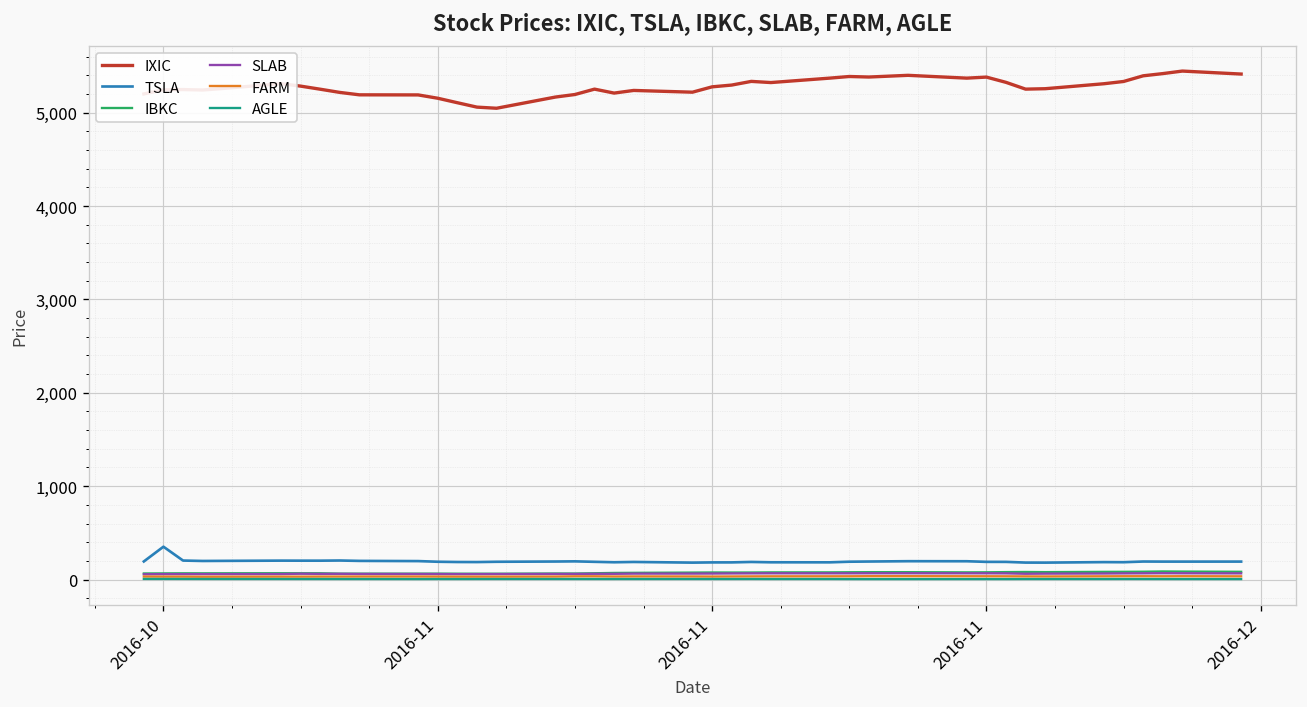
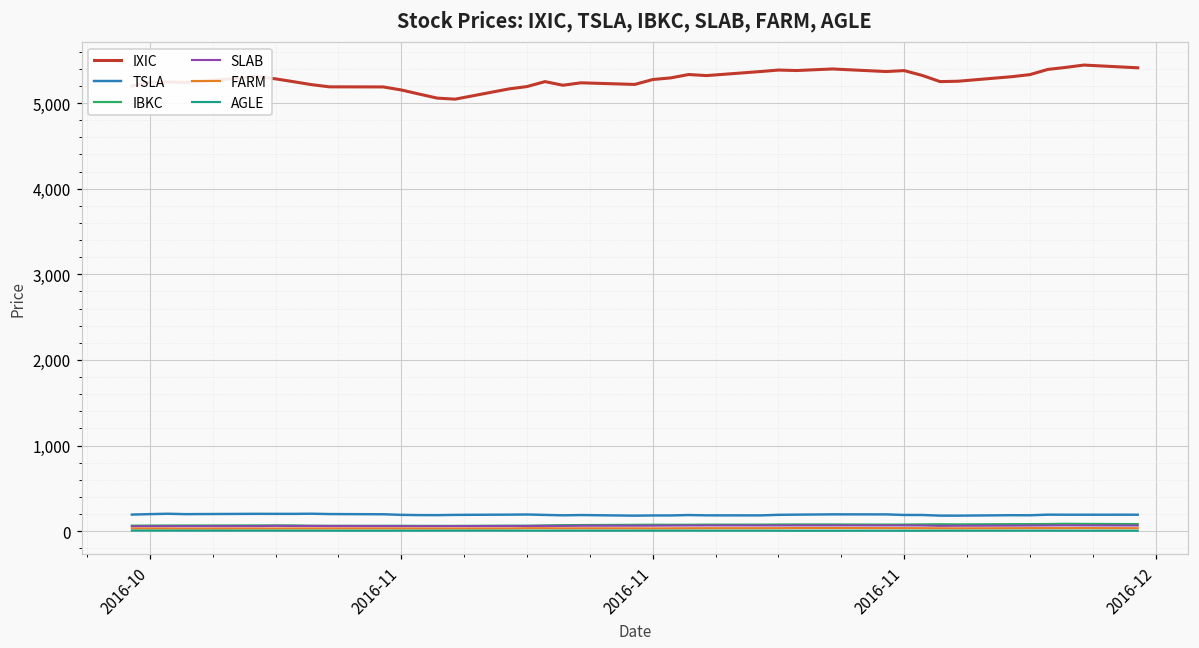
TSLA, 2016-10: 400 -> 200
